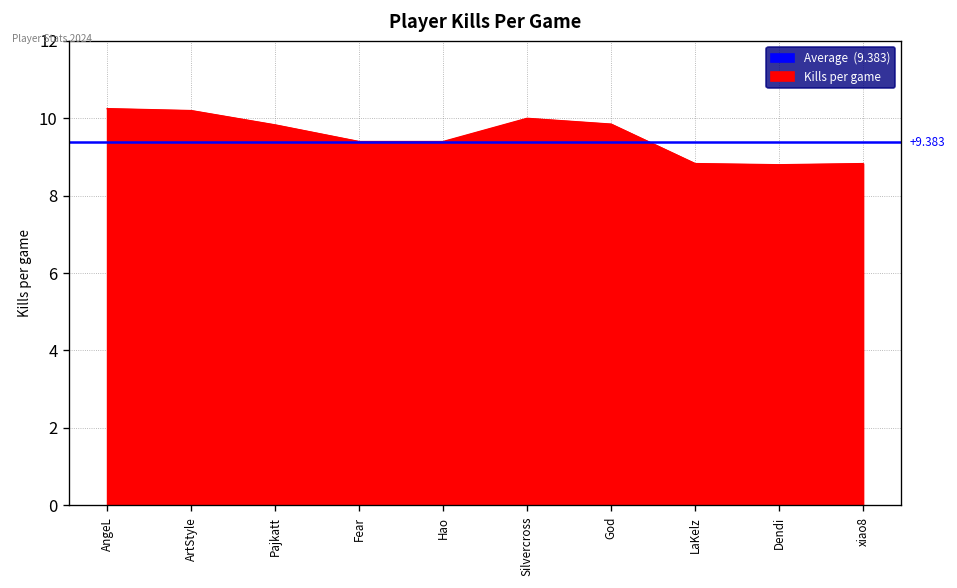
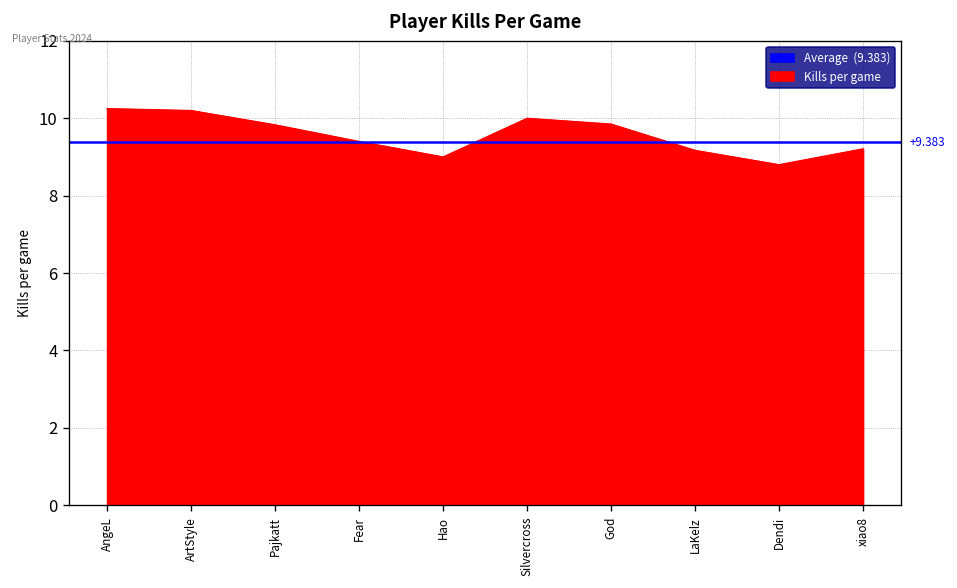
Hao: 9.4 -> 9.0
LaKelz: 8.8 -> 9.2
xiao8: 8.8 -> 9.2
